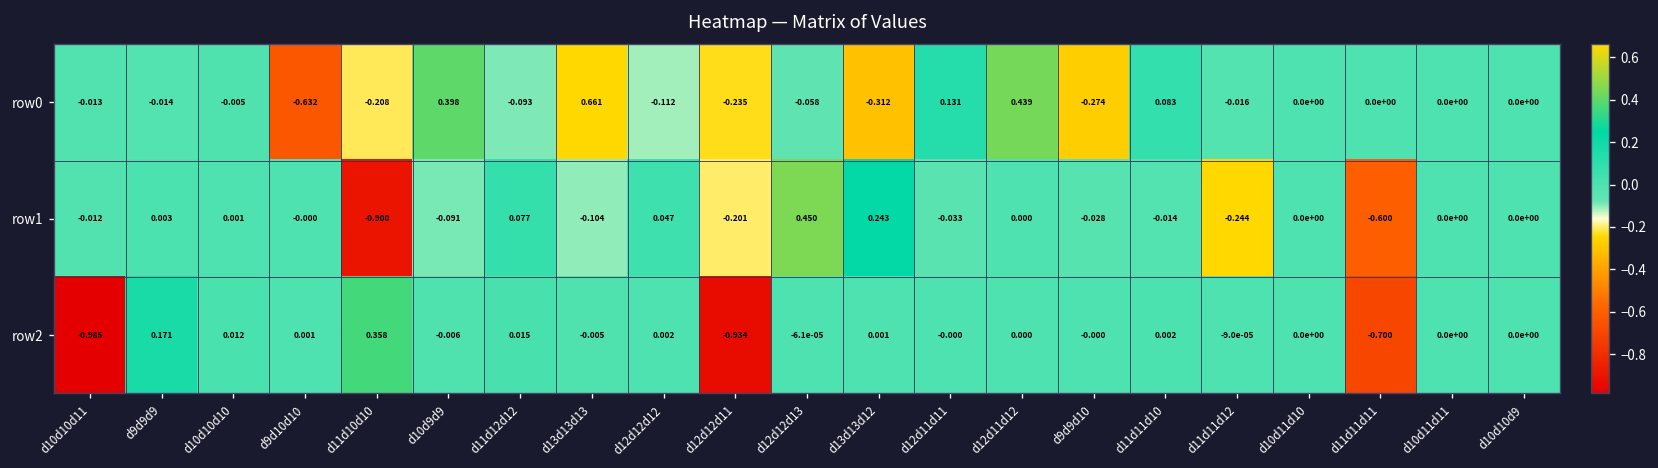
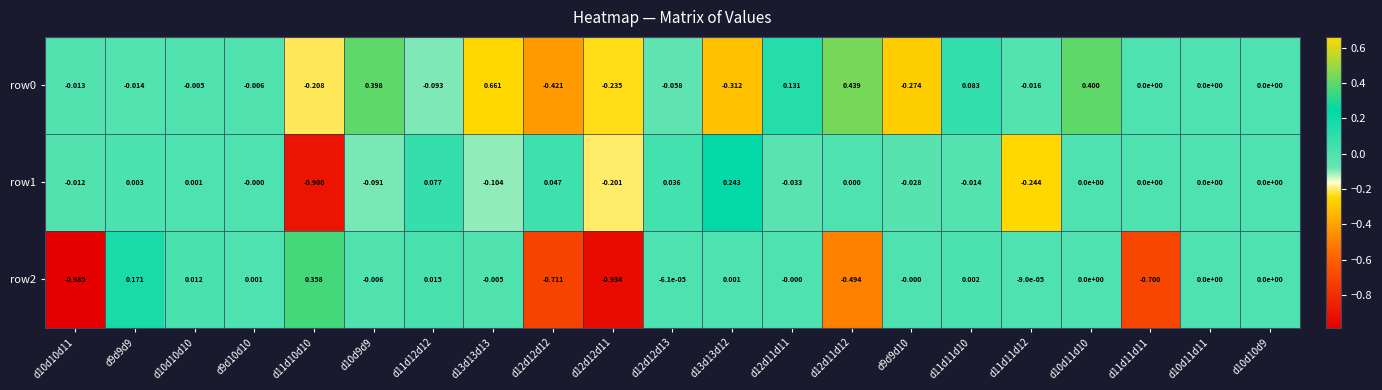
row0, d9d10d10: -0.632 -> -0.006
row0, d12d12d12: -0.112 -> -0.421
row0, d10d11d10: 0.0e+00 -> 0.400
row1, d12d12d13: 0.450 -> 0.036
row1, d11d11d11: -0.600 -> 0.0e+00
row2, d12d12d12: 0.002 -> -0.711
row2, d12d11d12: 0.000 -> -0.494
